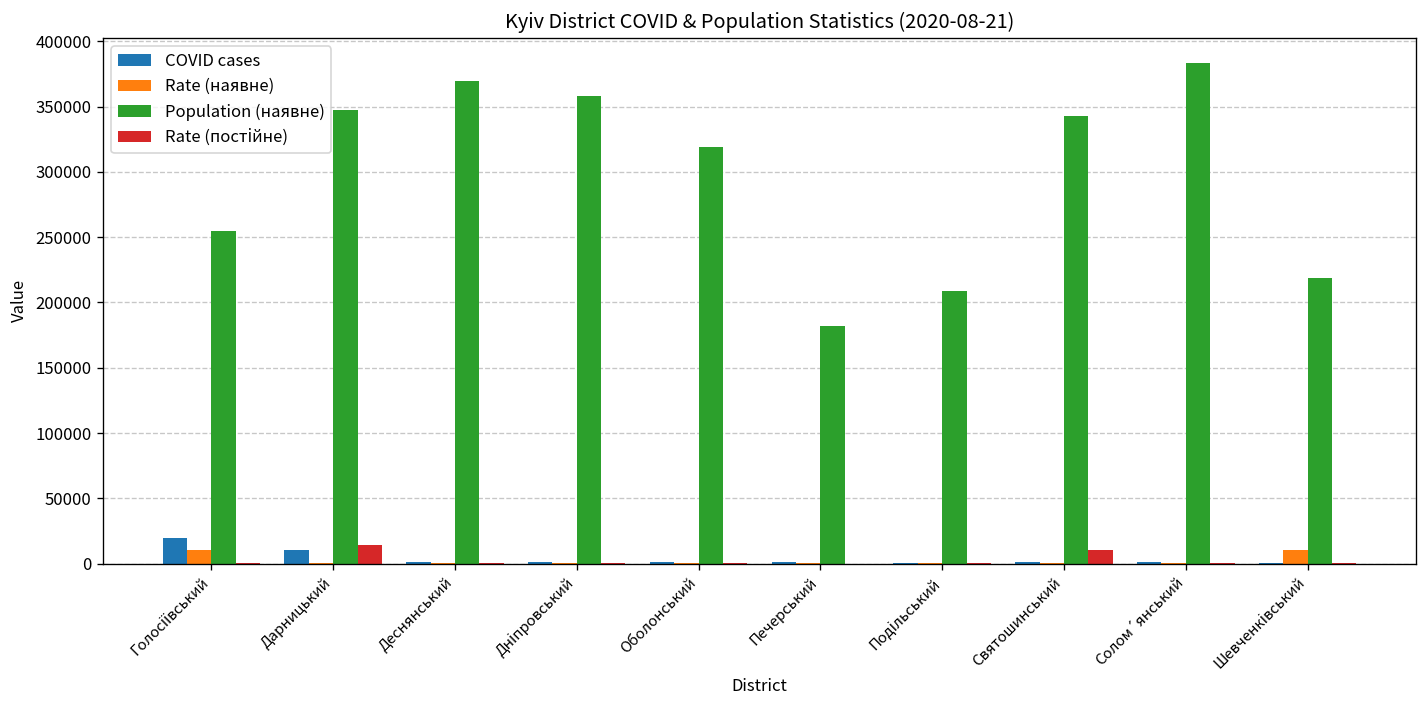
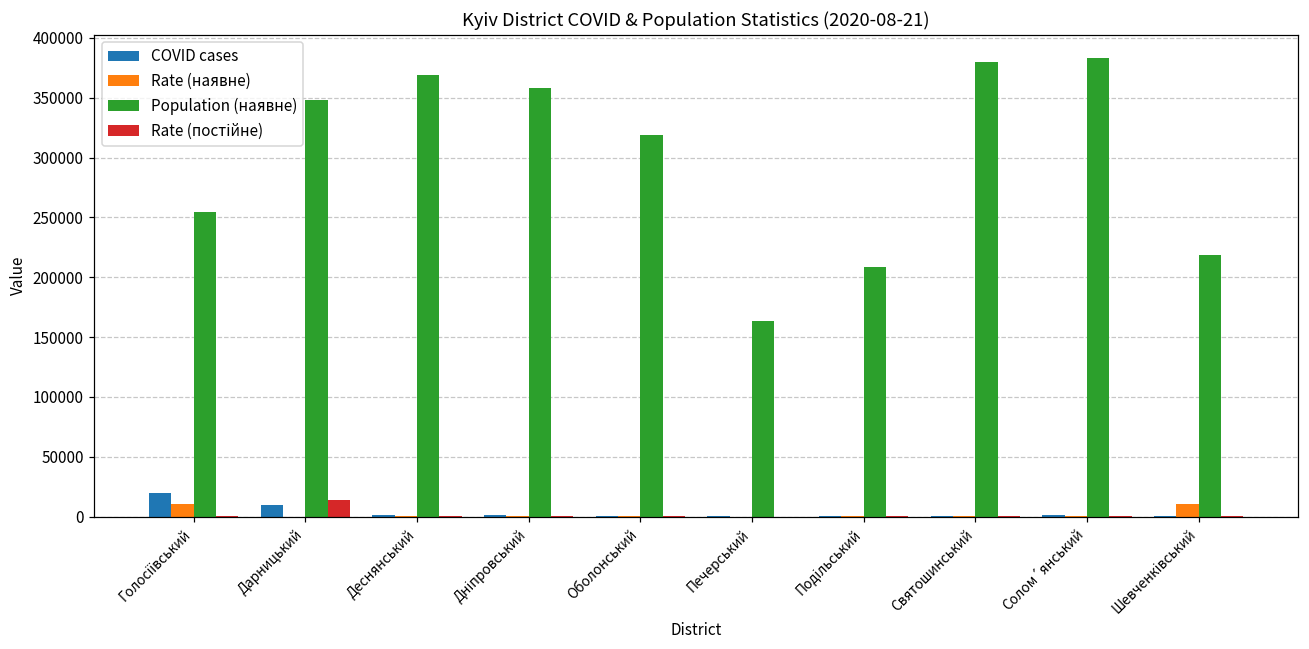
Population (наявне), Печерський: 182000 -> 163000
Population (наявне), Святошинський: 343000 -> 380000
Rate (постійне), Святошинський: 10000 -> 0
